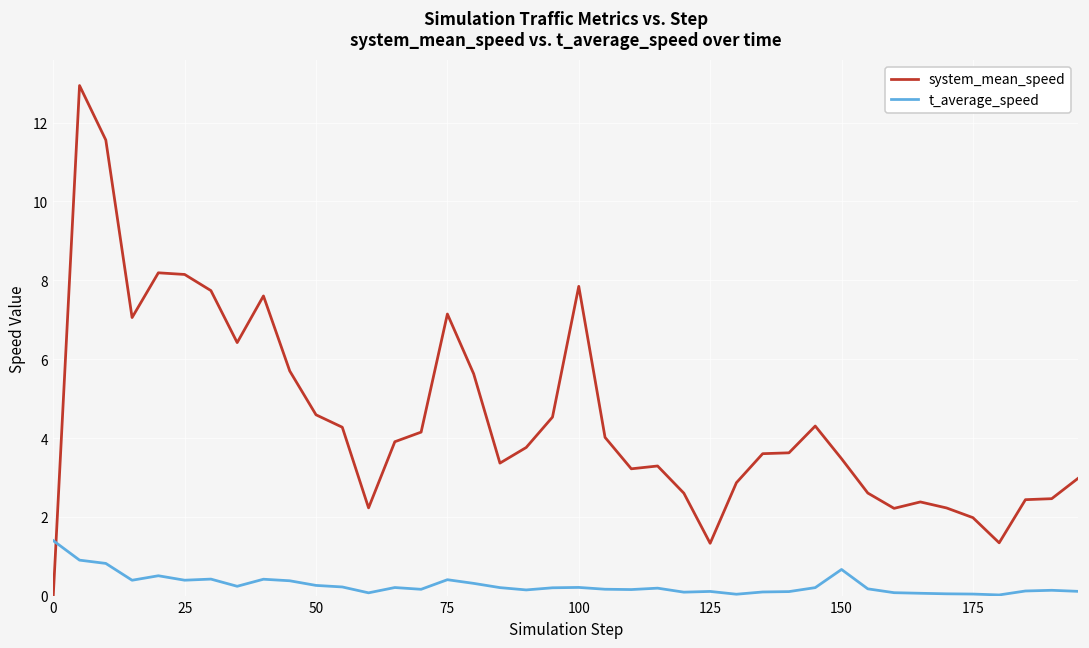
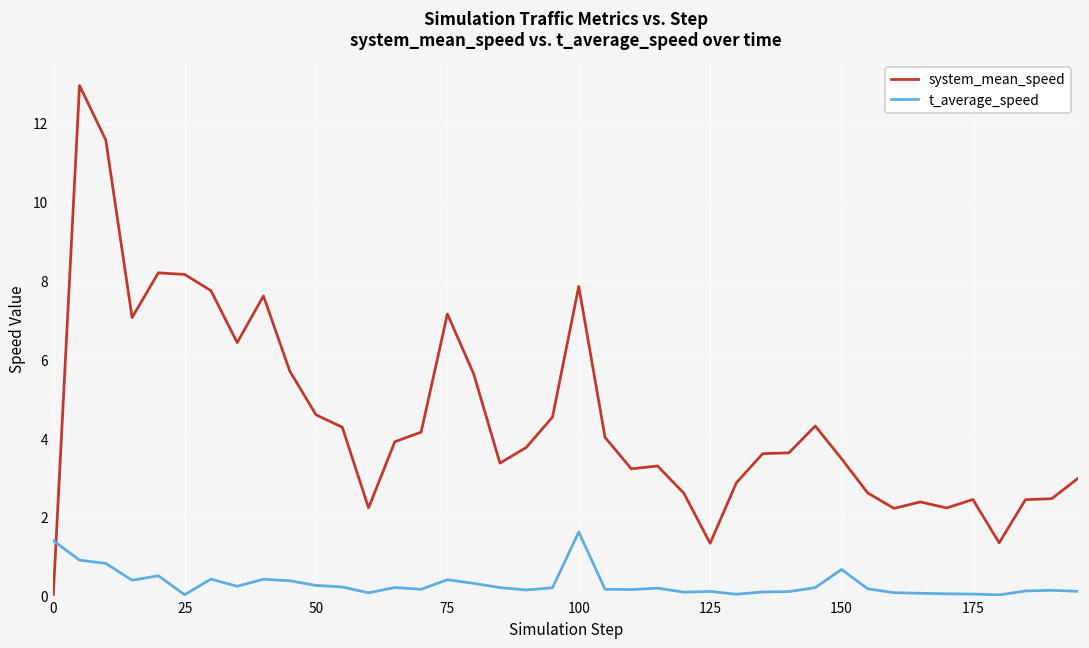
t_average_speed, 25: 0.4 -> 0.0
t_average_speed, 100: 0.2 -> 1.6
system_mean_speed, 175: 2.0 -> 2.4
